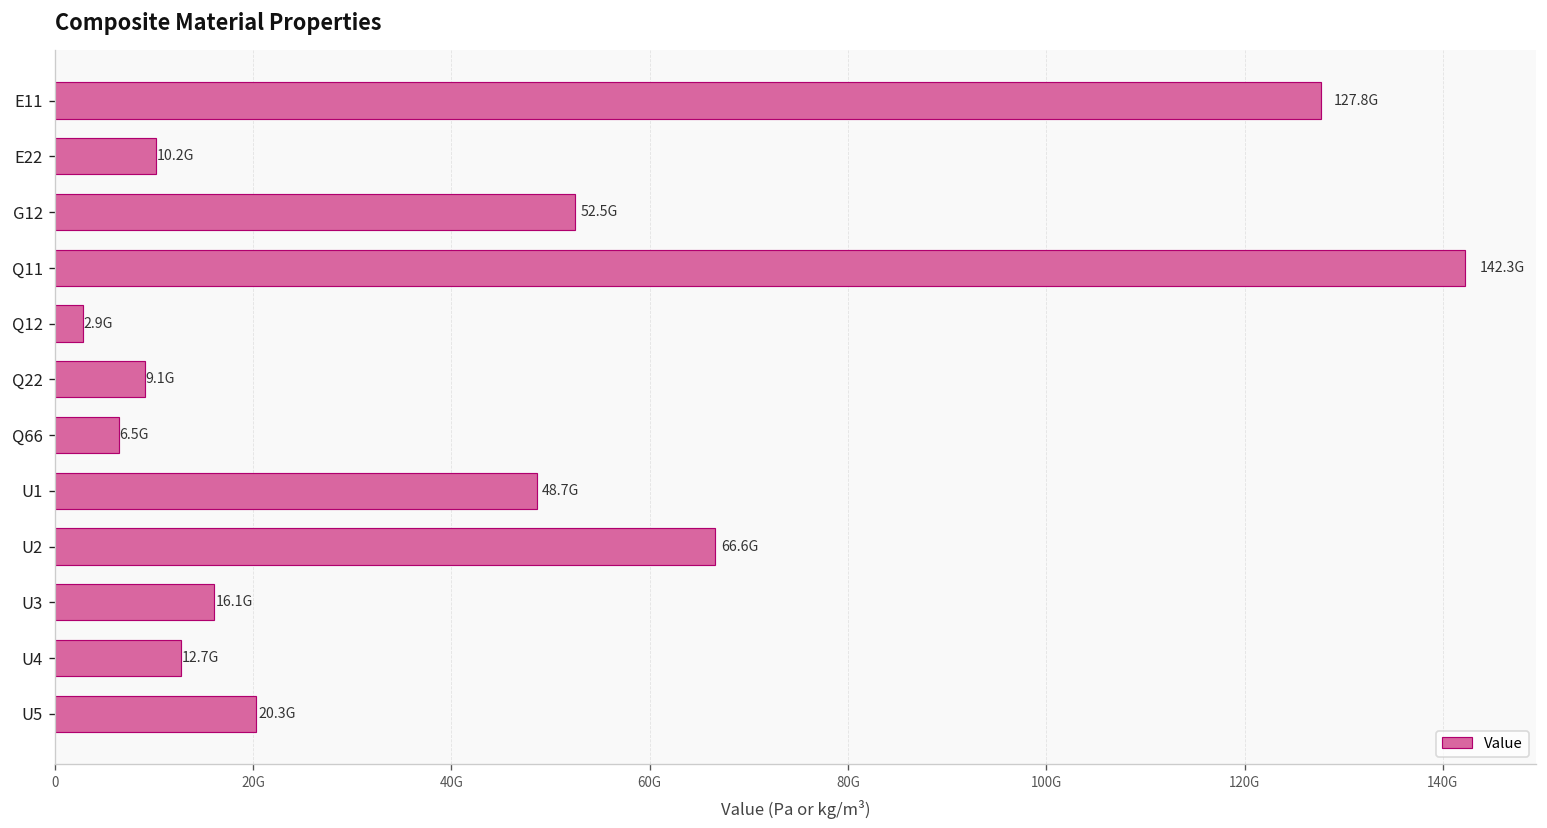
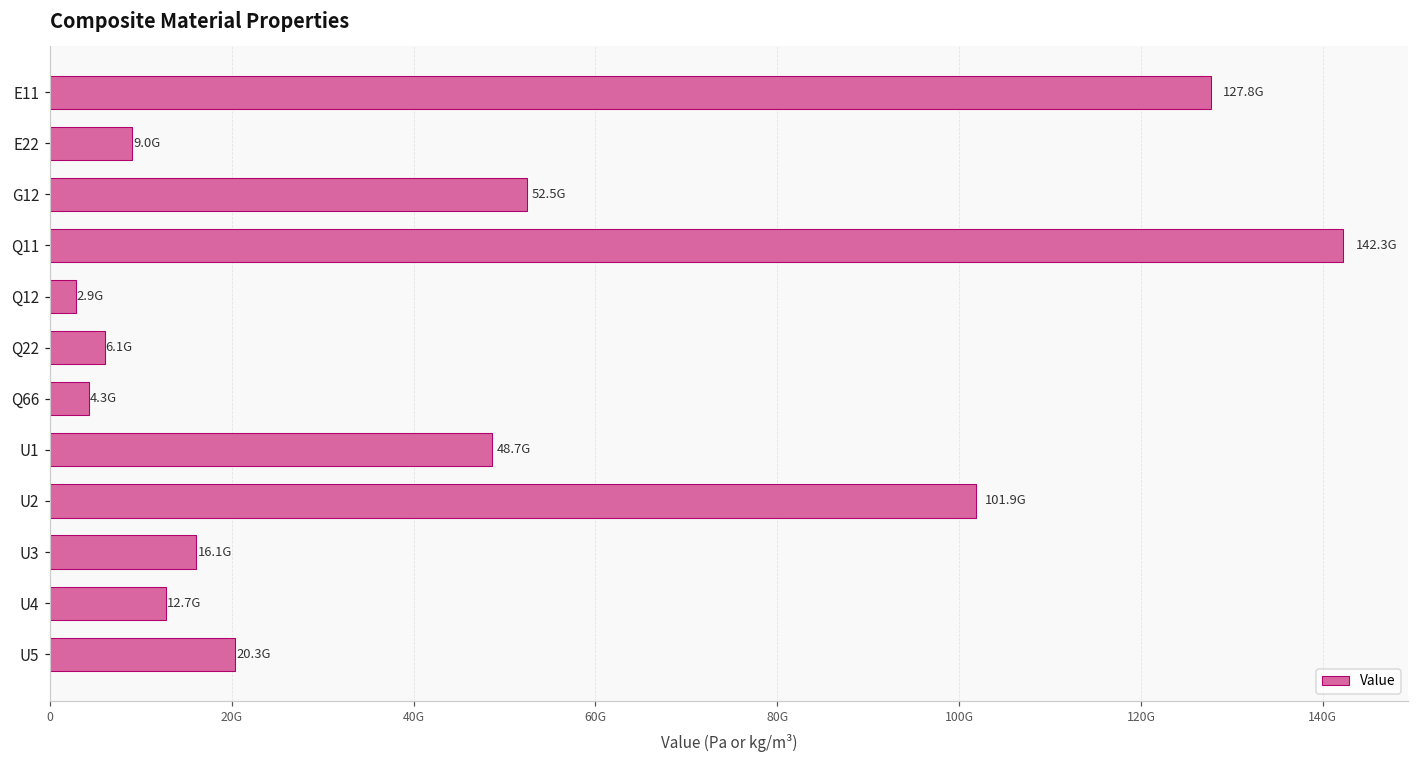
E22: 10.2G -> 9.0G
Q22: 9.1G -> 6.1G
Q66: 6.5G -> 4.3G
U2: 66.6G -> 101.9G
